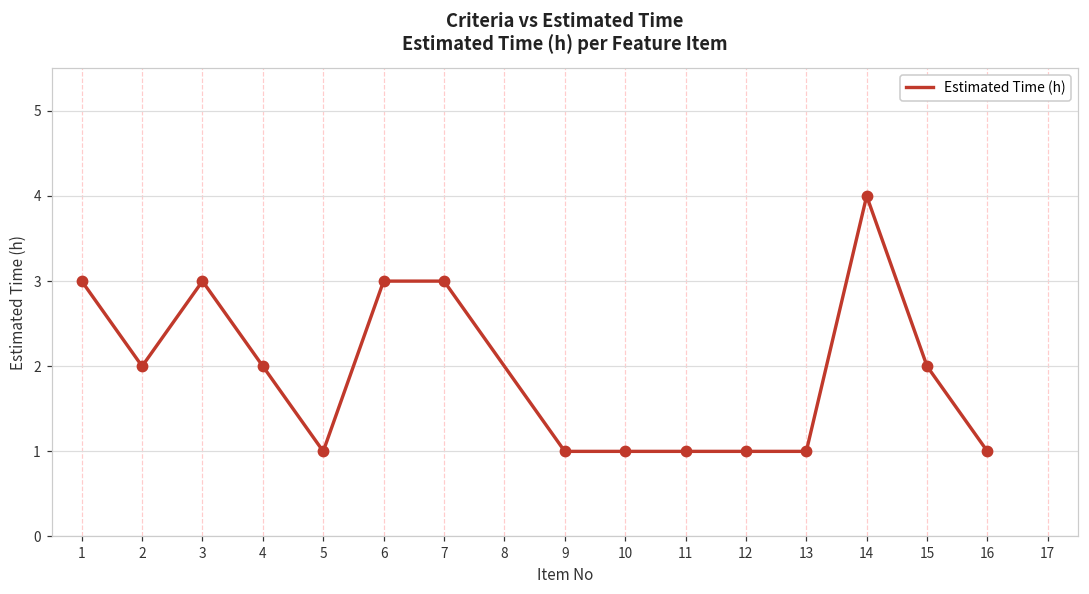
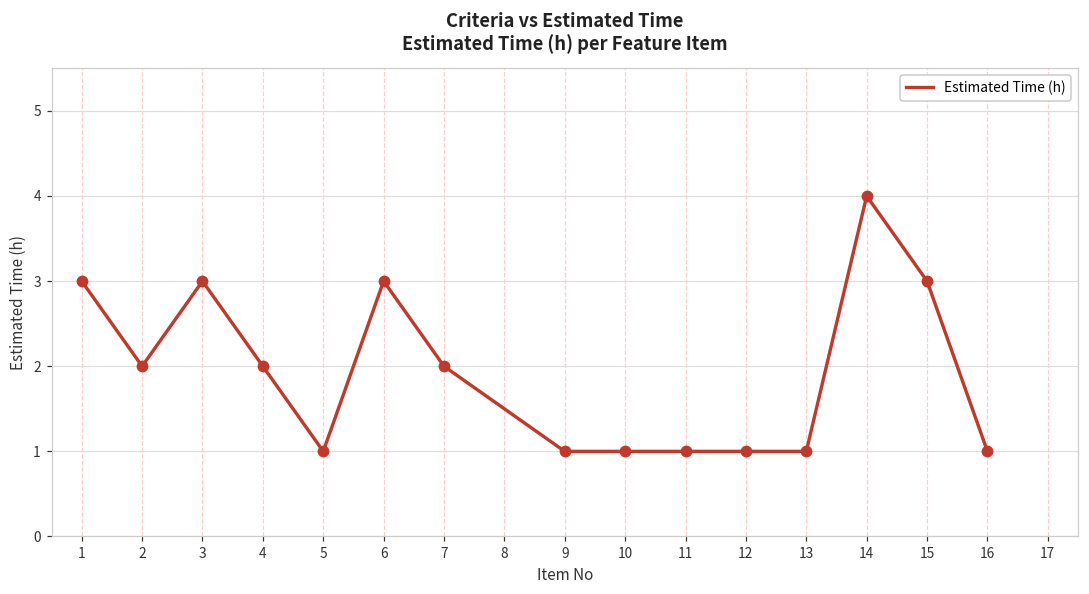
7: 3 -> 2
15: 2 -> 3
